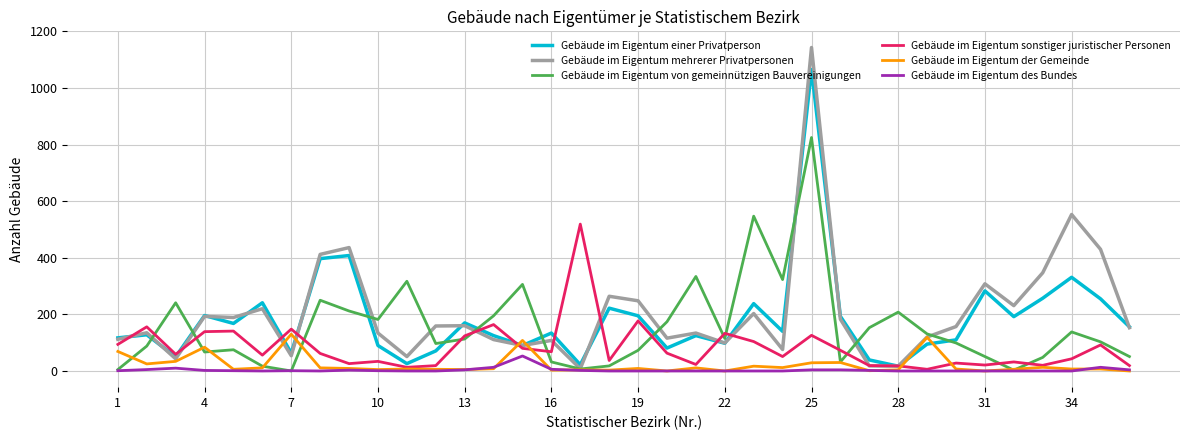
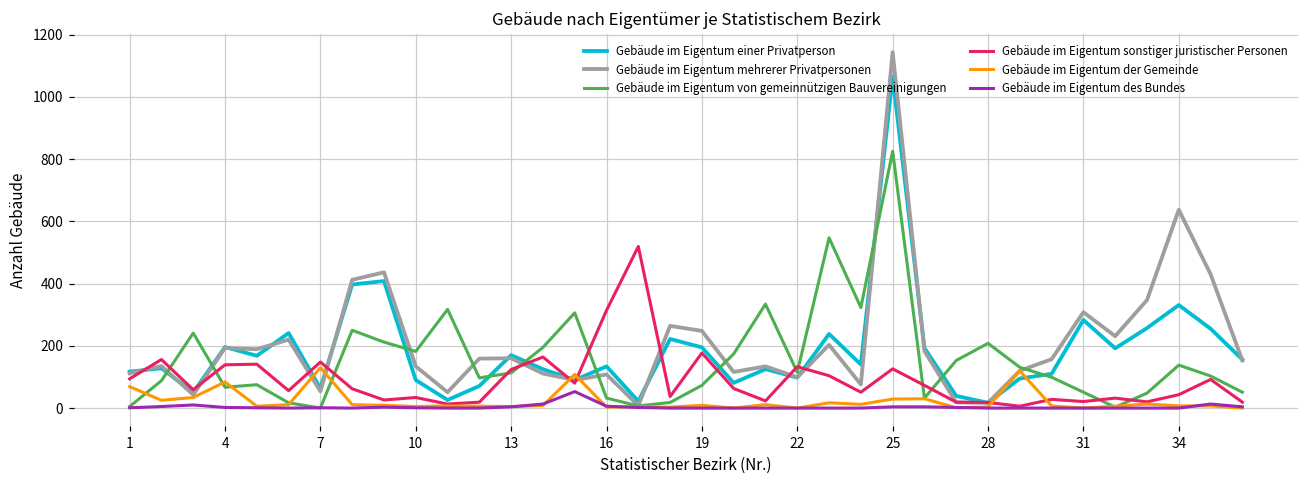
Gebäude im Eigentum sonstiger juristischer Personen, 16: 70 -> 310
Gebäude im Eigentum mehrerer Privatpersonen, 34: 550 -> 640
